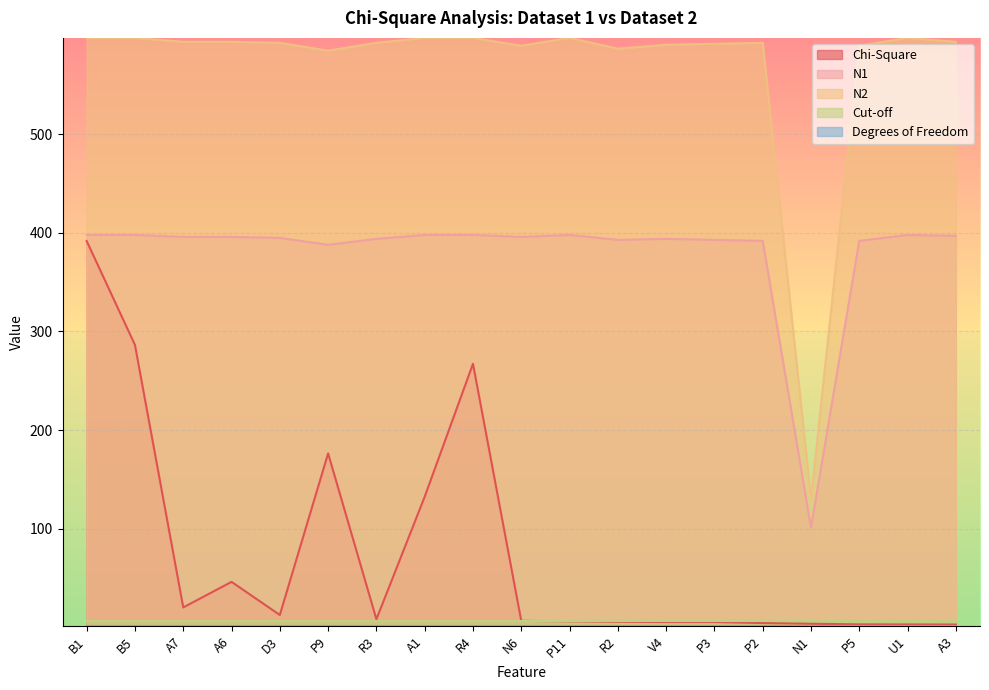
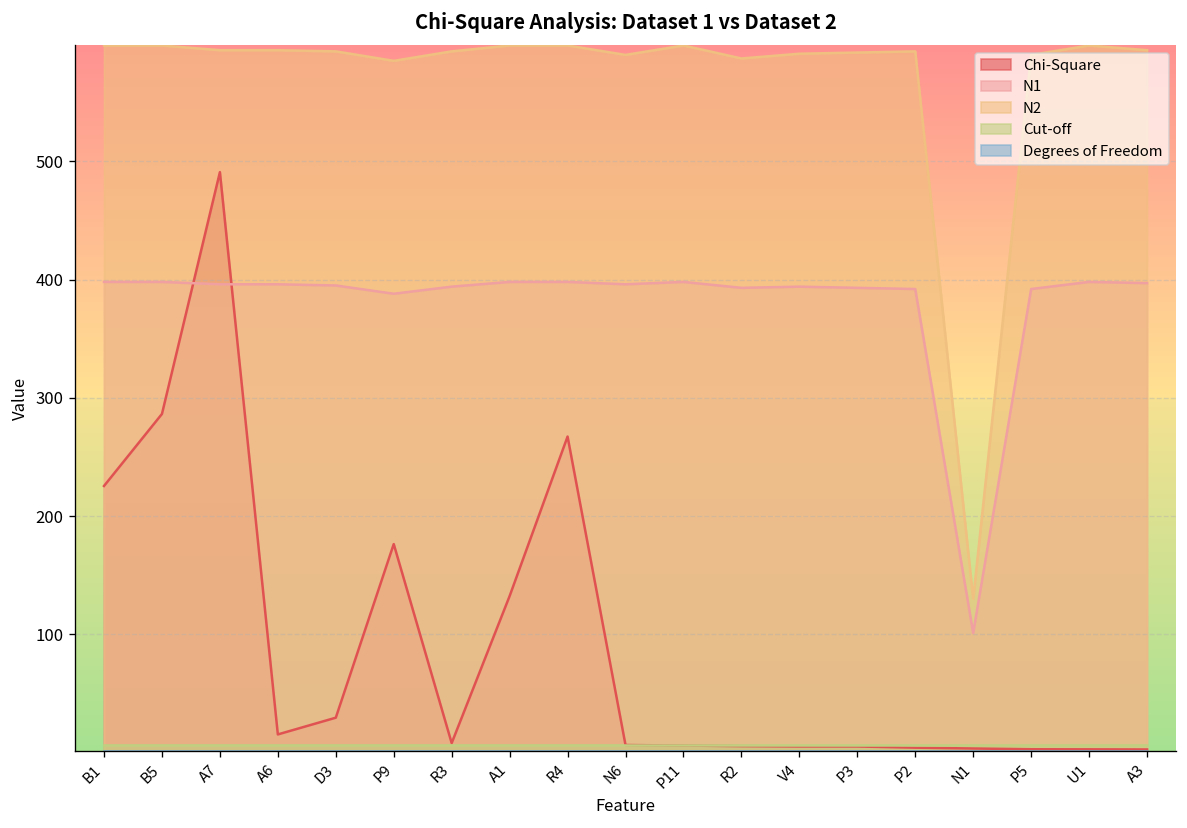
Chi-Square, B1: 390 -> 230
Chi-Square, A7: 20 -> 490
Chi-Square, A6: 50 -> 20
Chi-Square, D3: 10 -> 30
